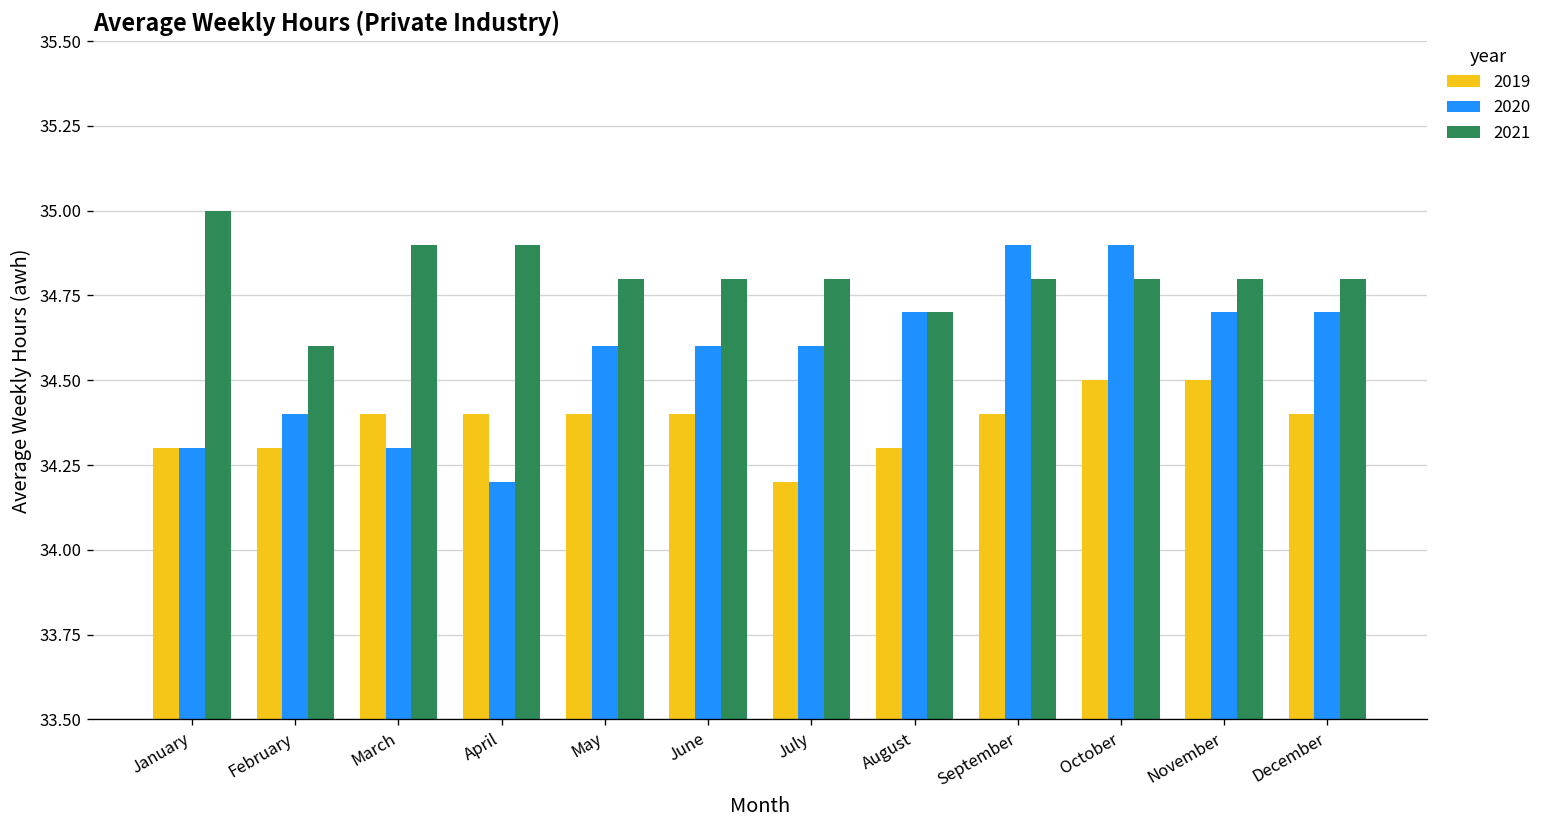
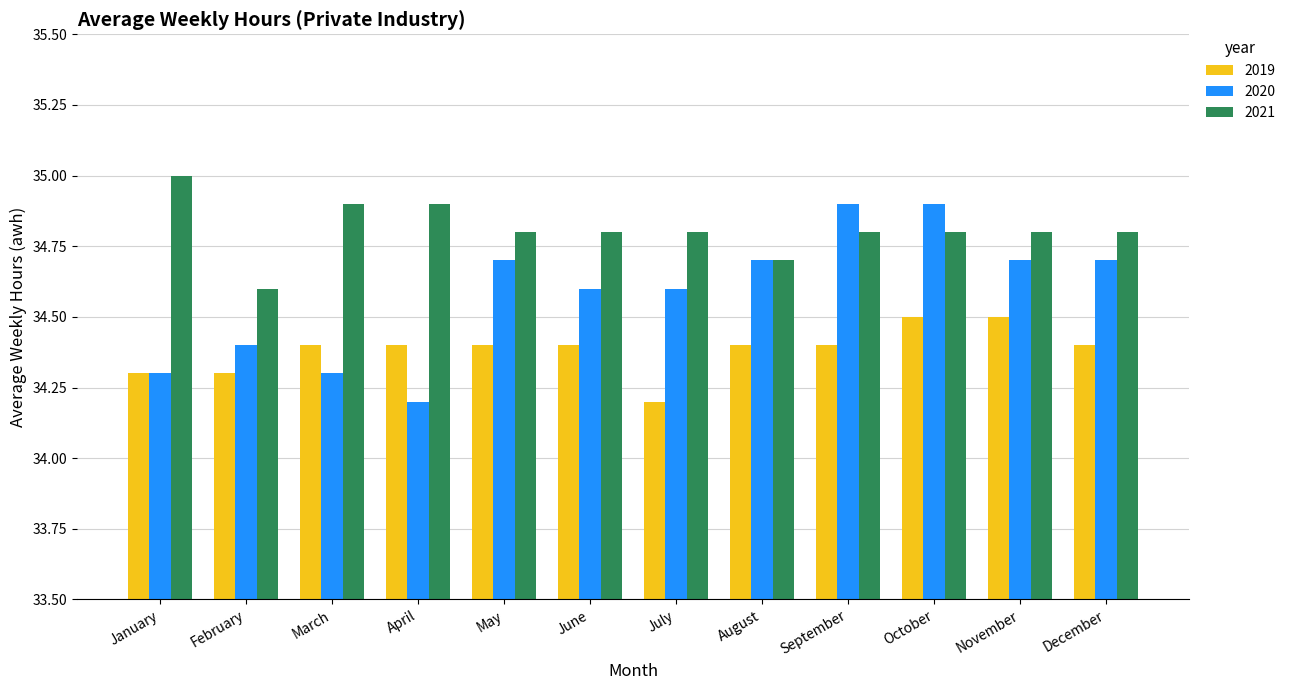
2020, May: 34.6 -> 34.7
2019, August: 34.3 -> 34.4
